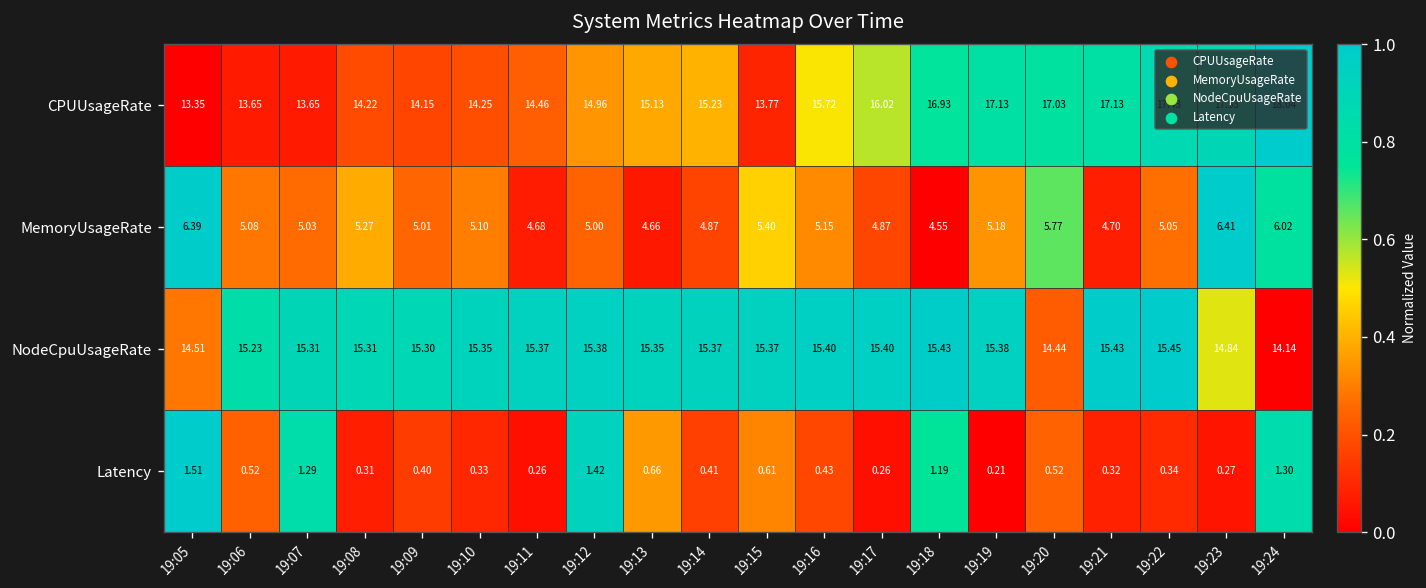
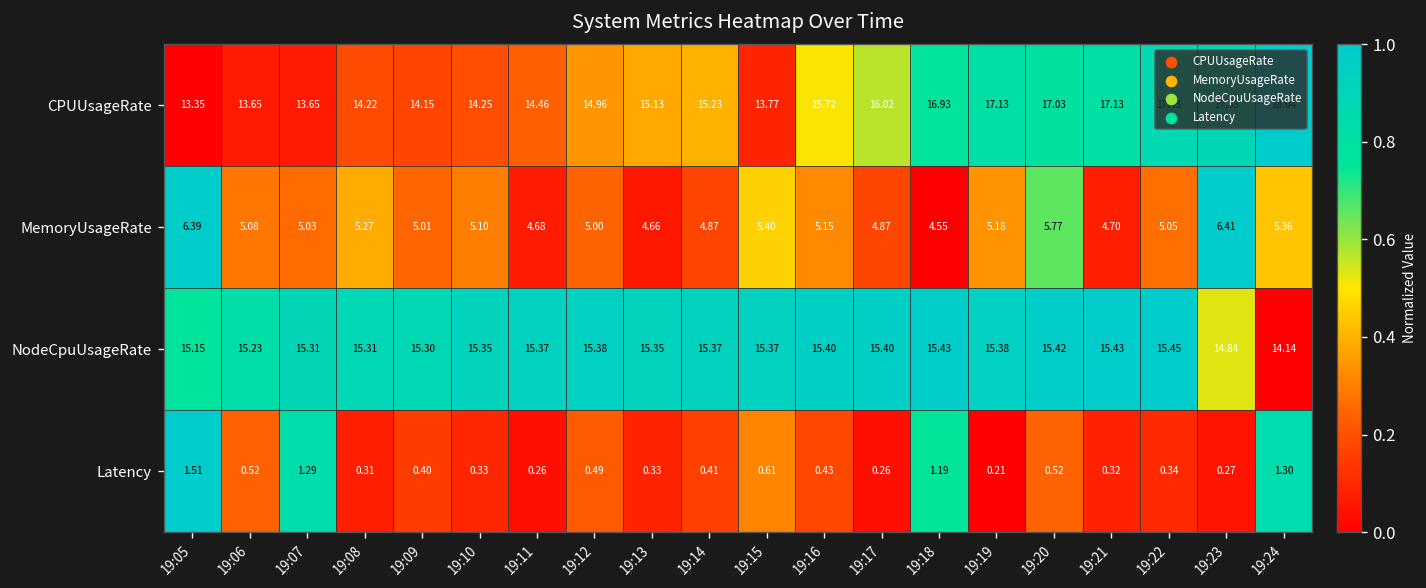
MemoryUsageRate, 19:24: 6.02 -> 5.36
NodeCpuUsageRate, 19:05: 14.51 -> 15.15
NodeCpuUsageRate, 19:20: 14.44 -> 15.42
Latency, 19:12: 1.42 -> 0.49
Latency, 19:13: 0.66 -> 0.33
